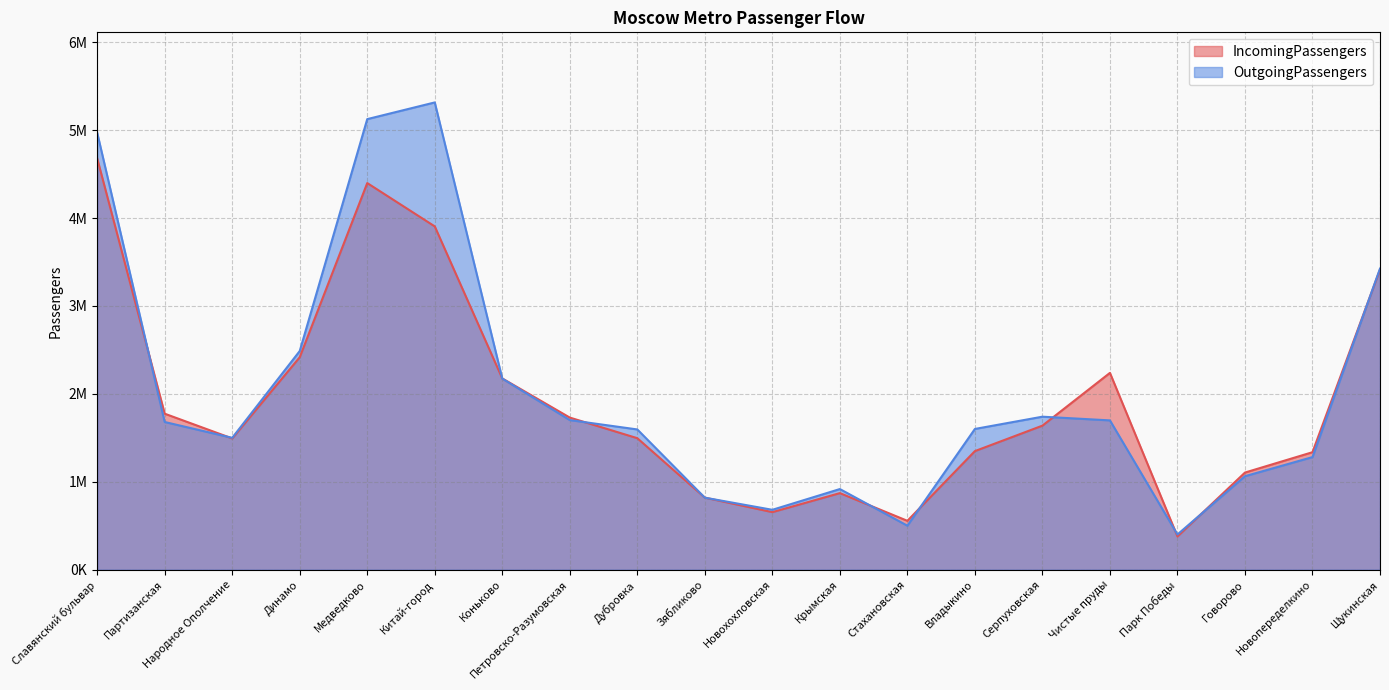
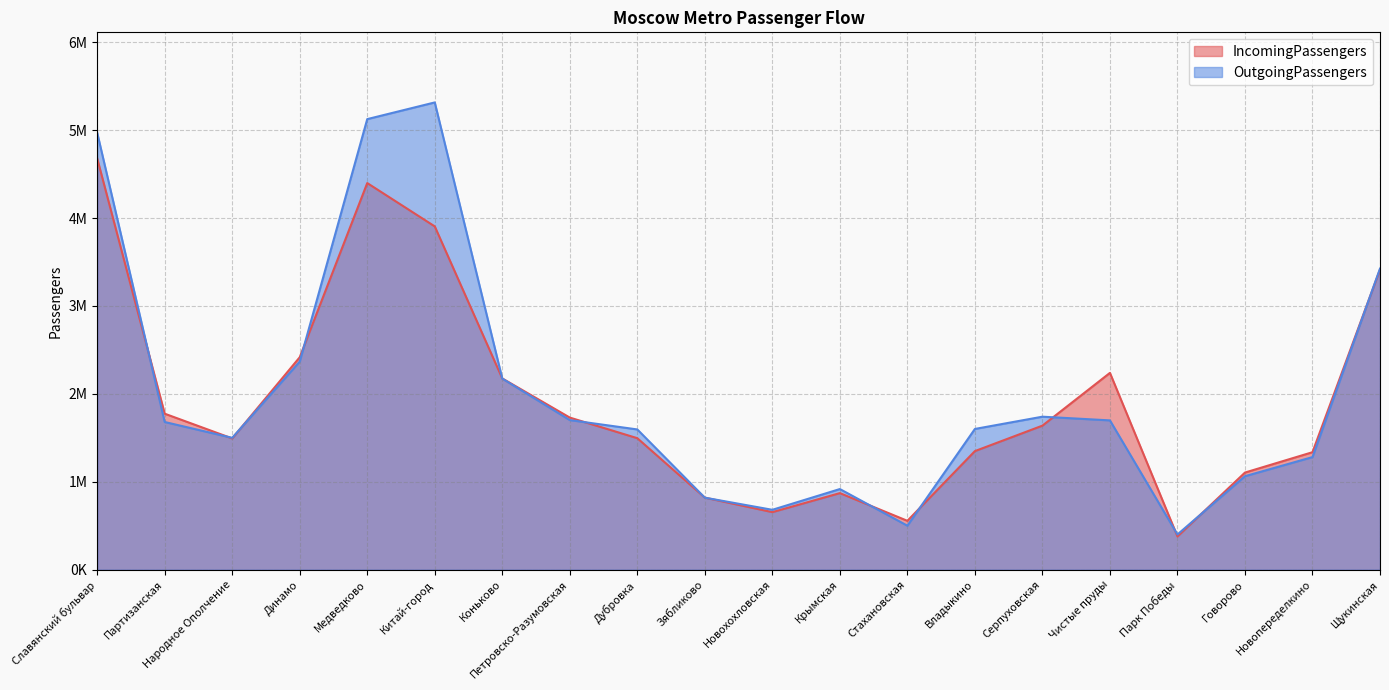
OutgoingPassengers, Динамо: 2500000 -> 2400000
